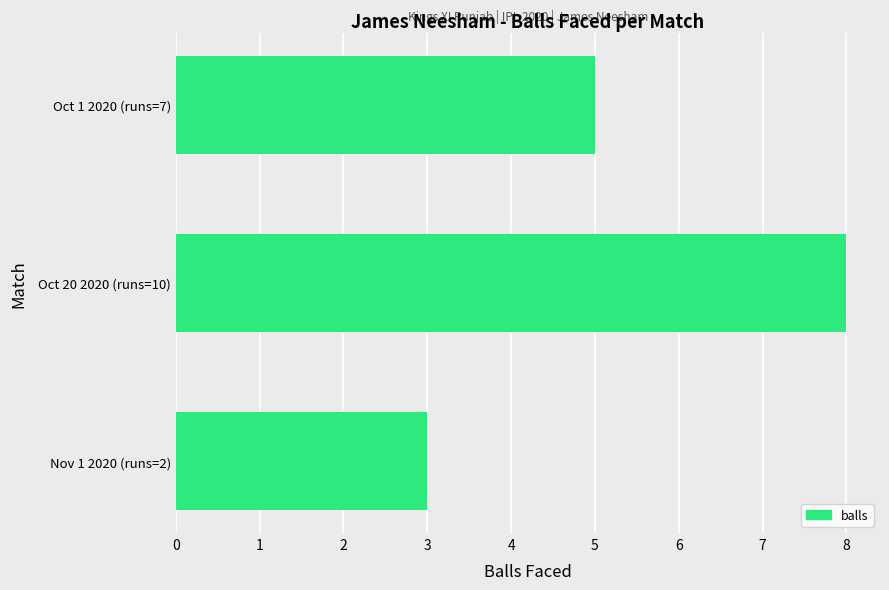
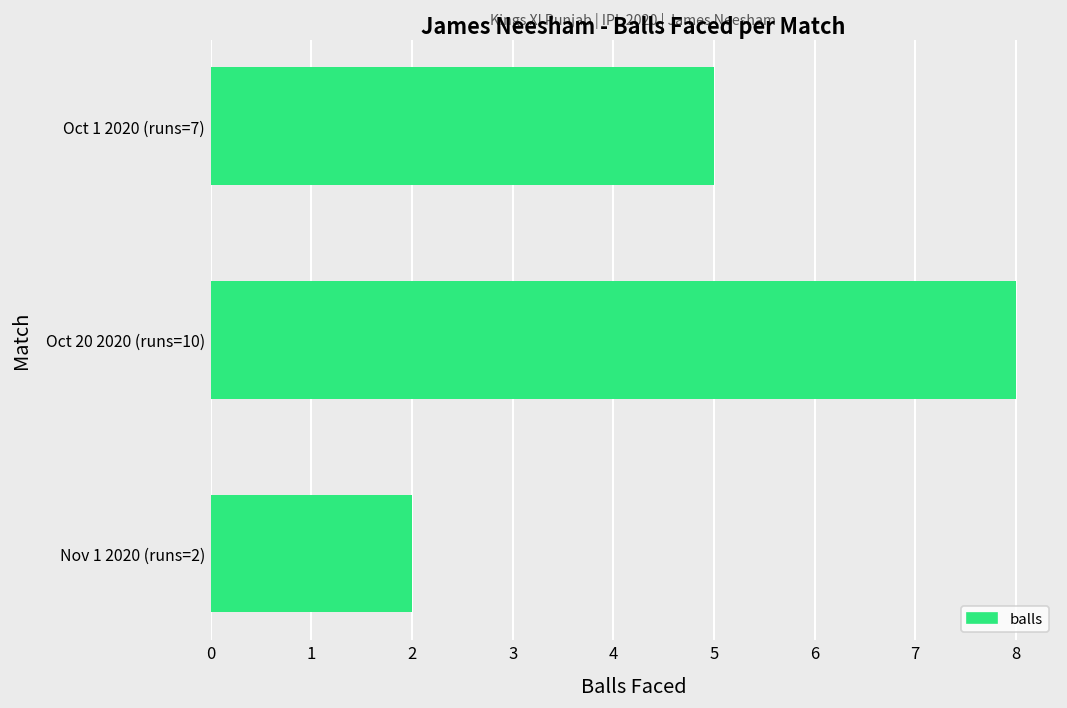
Nov 1 2020 (runs=2): 3 -> 2
